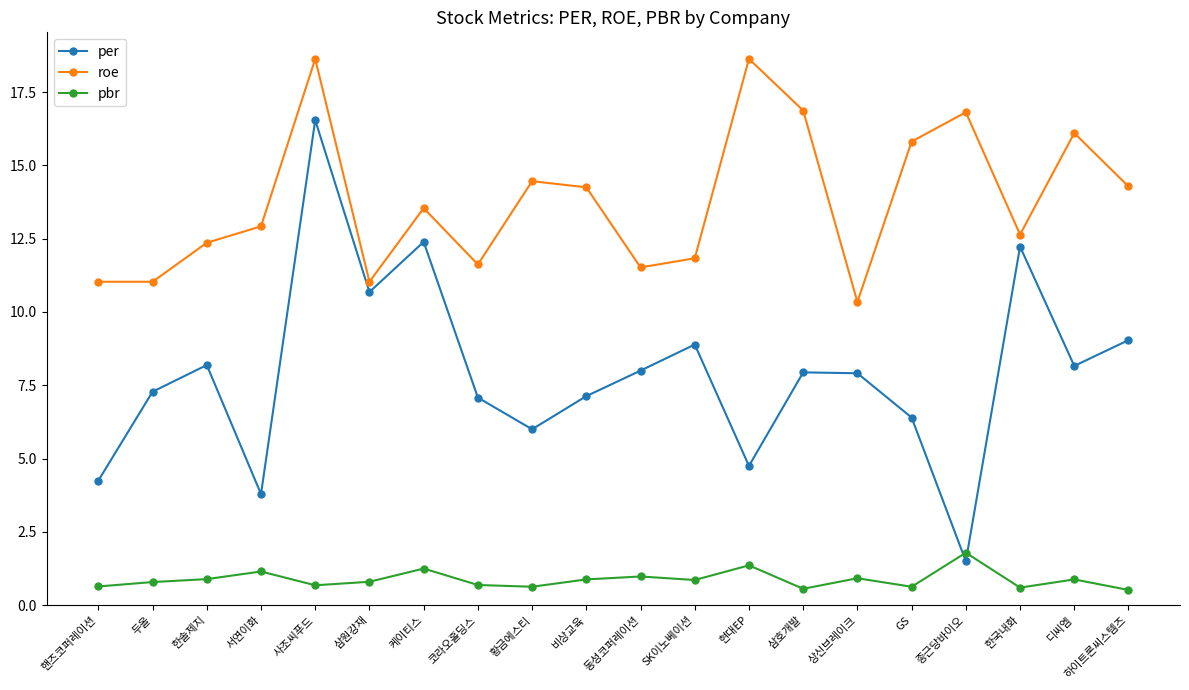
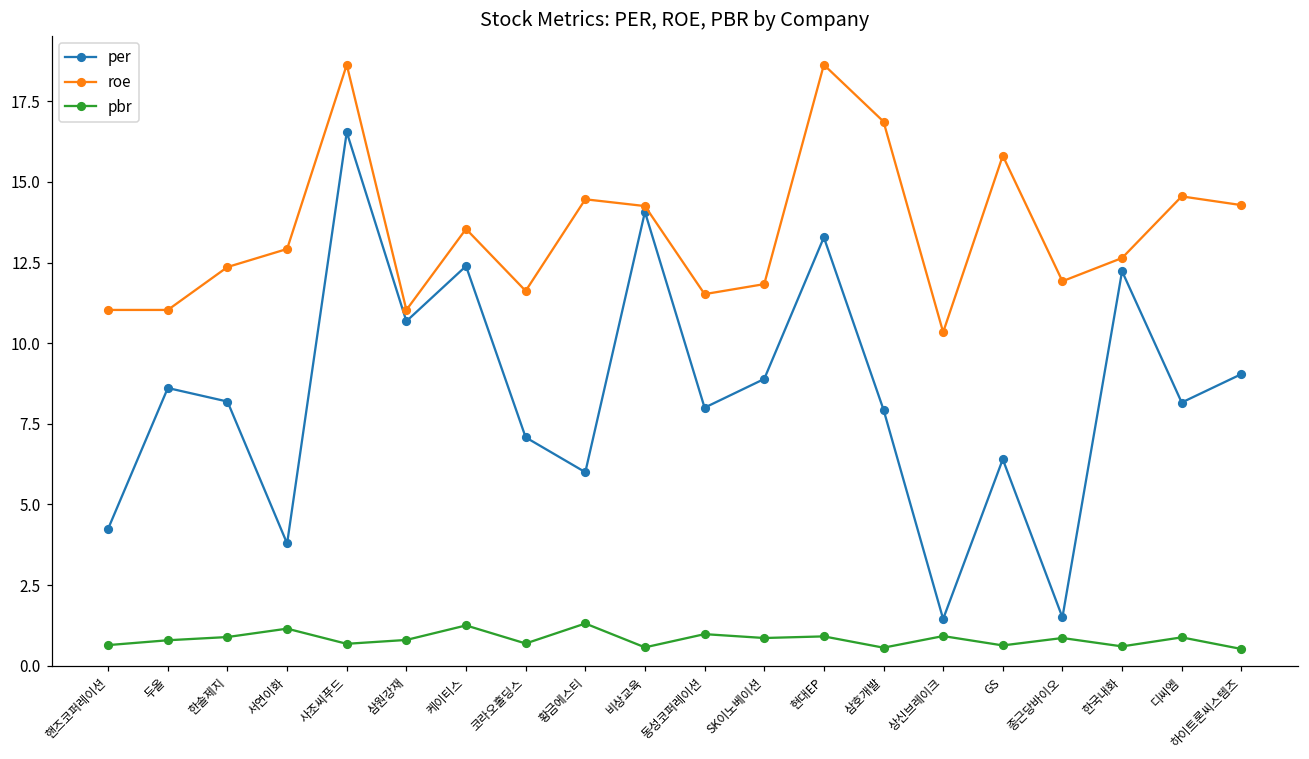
per, 두올: 7.3 -> 8.6
pbr, 황금에스티: 0.6 -> 1.3
per, 비상교육: 7.1 -> 14.1
pbr, 비상교육: 0.9 -> 0.6
per, 현대EP: 4.8 -> 13.3
pbr, 현대EP: 1.4 -> 0.9
per, 상신브레이크: 7.9 -> 1.5
roe, 종근당바이오: 16.8 -> 11.9
pbr, 종근당바이오: 1.8 -> 0.9
roe, 디씨엠: 16.1 -> 14.6
